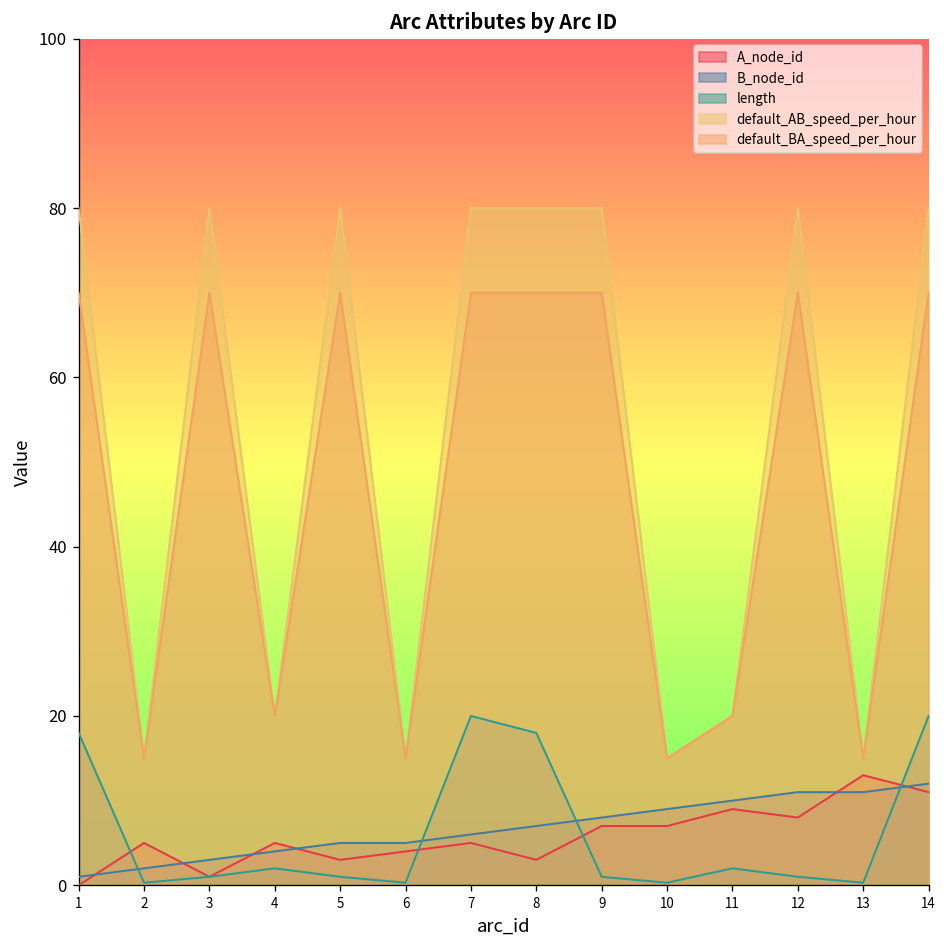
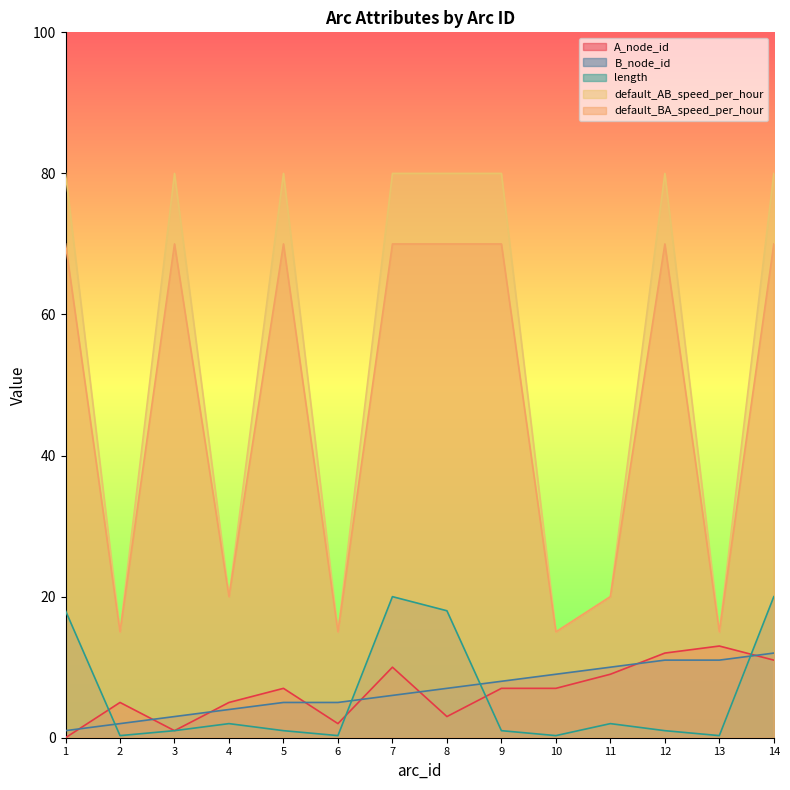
A_node_id, 5: 3 -> 7
A_node_id, 6: 4 -> 2
A_node_id, 7: 5 -> 10
A_node_id, 12: 8 -> 12
